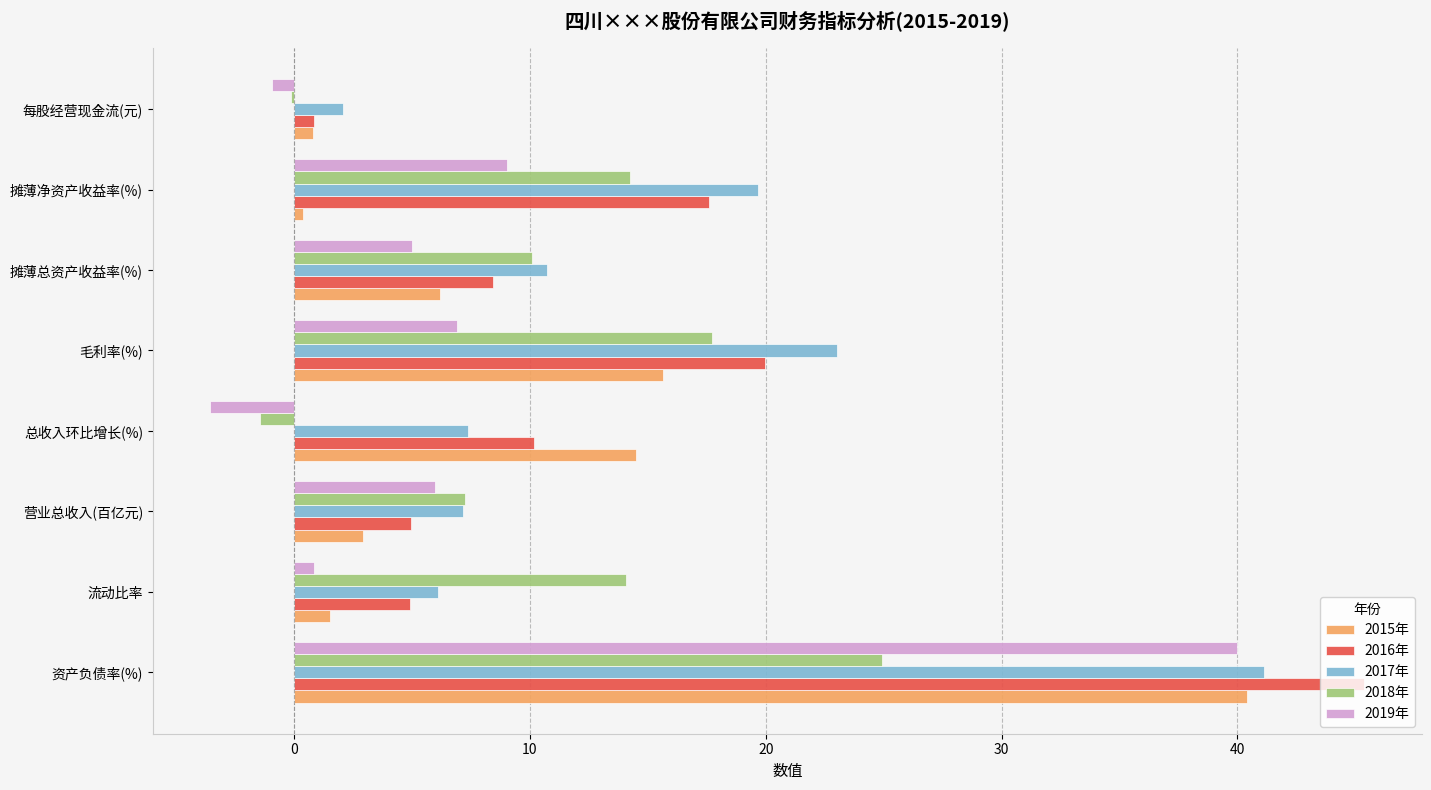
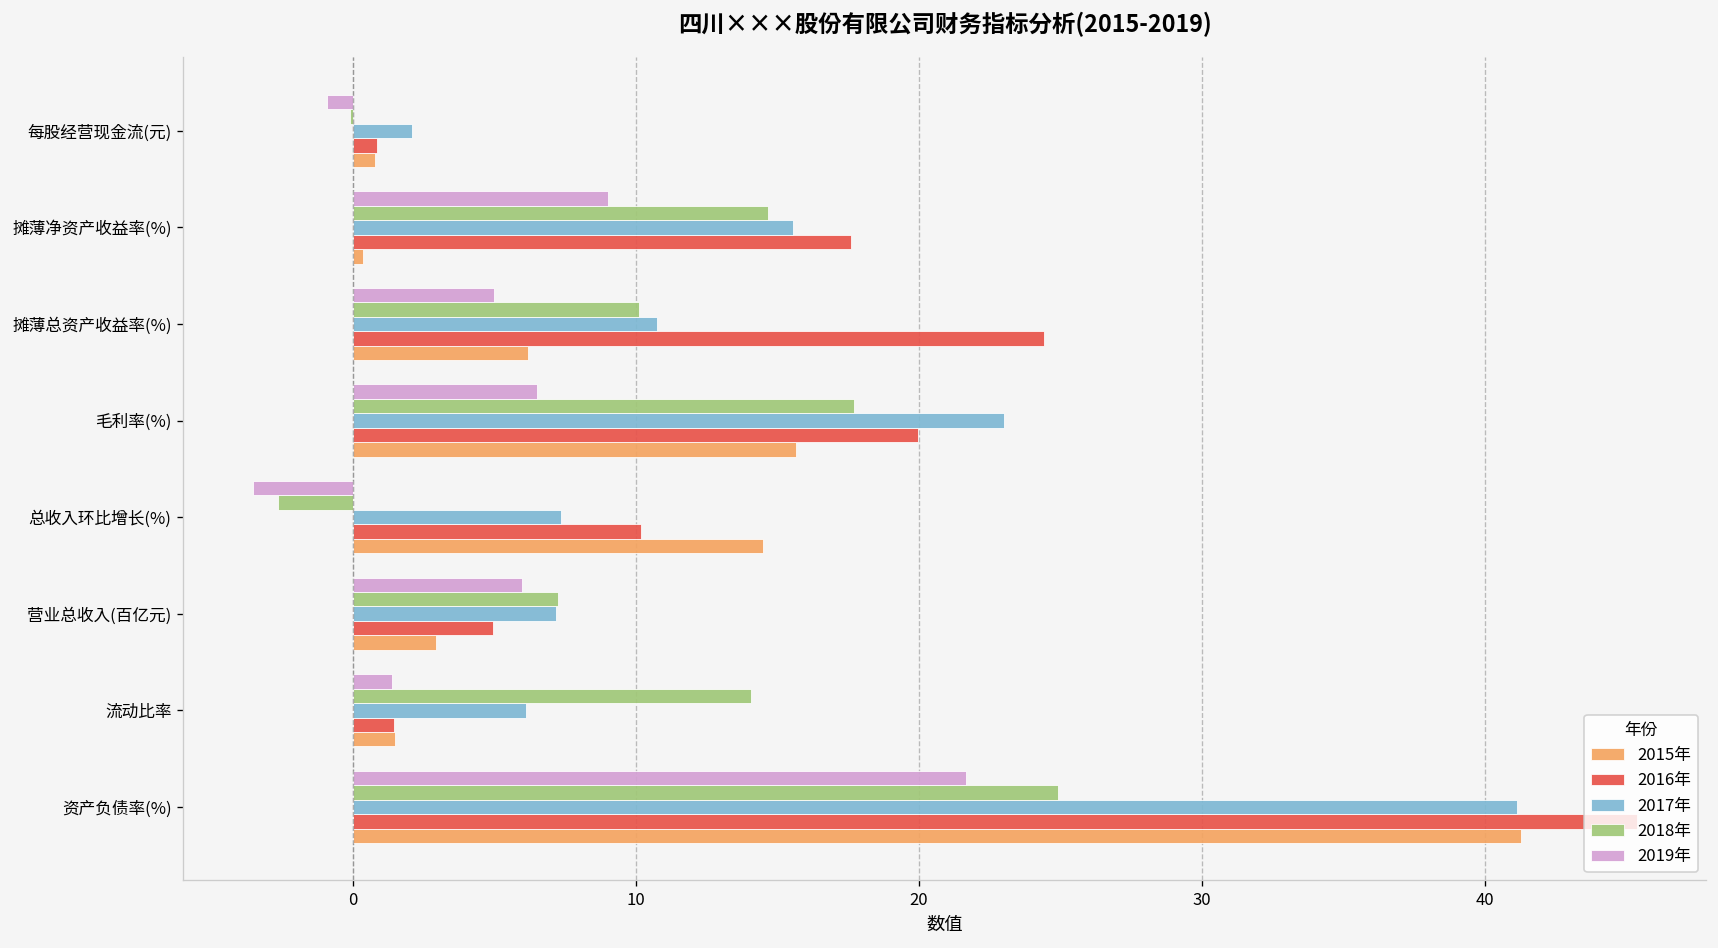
2018年, 摊薄净资产收益率(%): 14.2 -> 14.7
2017年, 摊薄净资产收益率(%): 19.7 -> 15.6
2016年, 摊薄总资产收益率(%): 8.4 -> 24.4
2019年, 毛利率(%): 6.9 -> 6.5
2018年, 总收入环比增长(%): -1.5 -> -2.7
2019年, 流动比率: 0.9 -> 1.4
2016年, 流动比率: 4.9 -> 1.4
2019年, 资产负债率(%): 40.0 -> 21.7
2015年, 资产负债率(%): 40.4 -> 41.3
